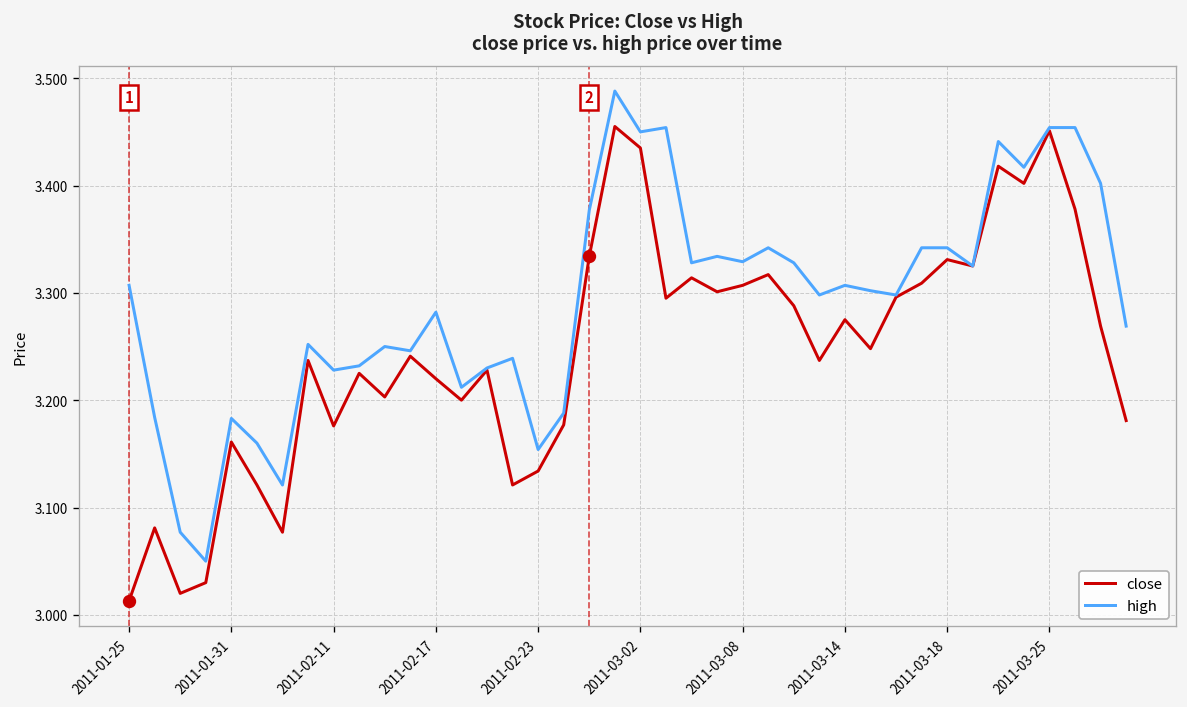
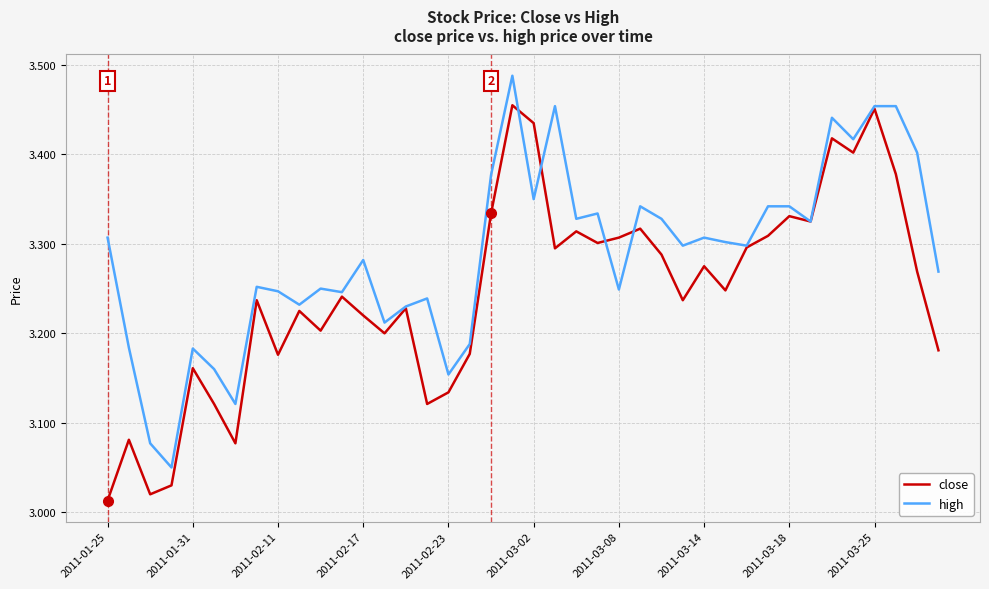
high, 2011-02-11: 3.23 -> 3.25
high, 2011-03-02: 3.45 -> 3.35
high, 2011-03-08: 3.33 -> 3.25
